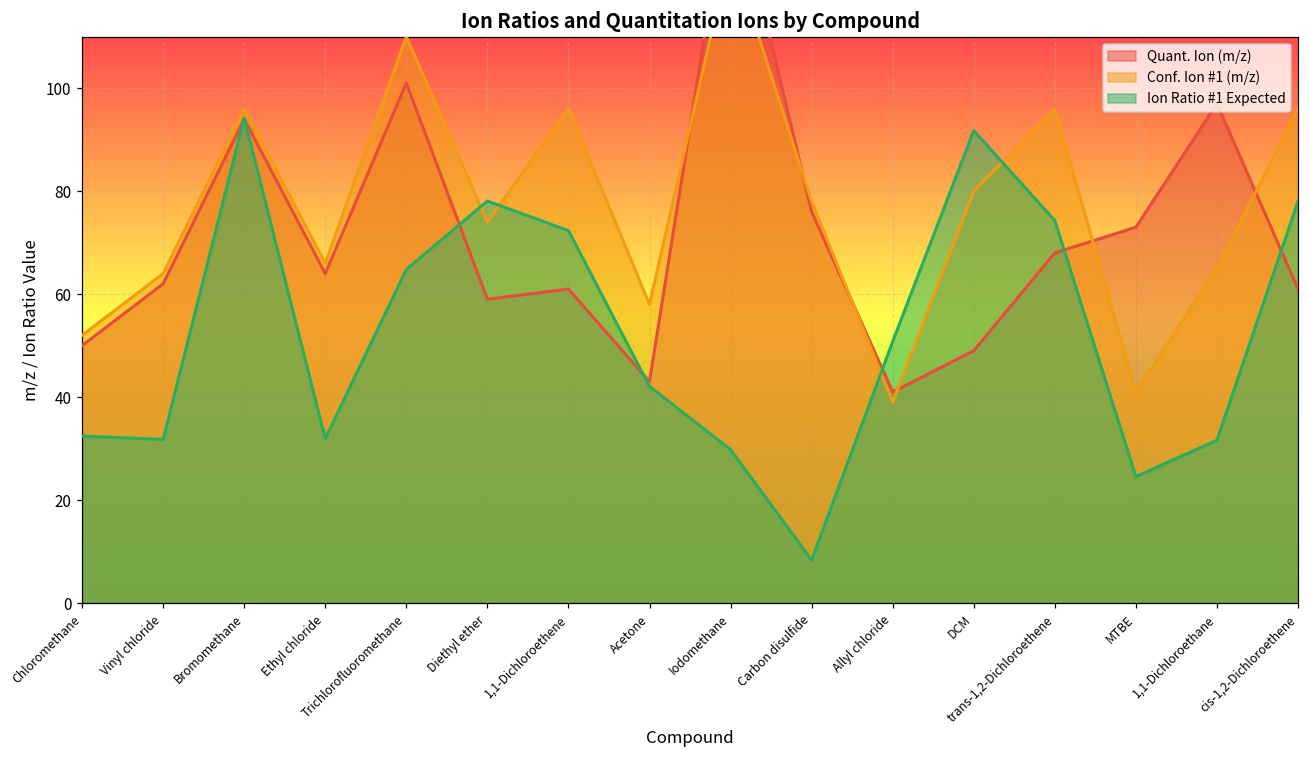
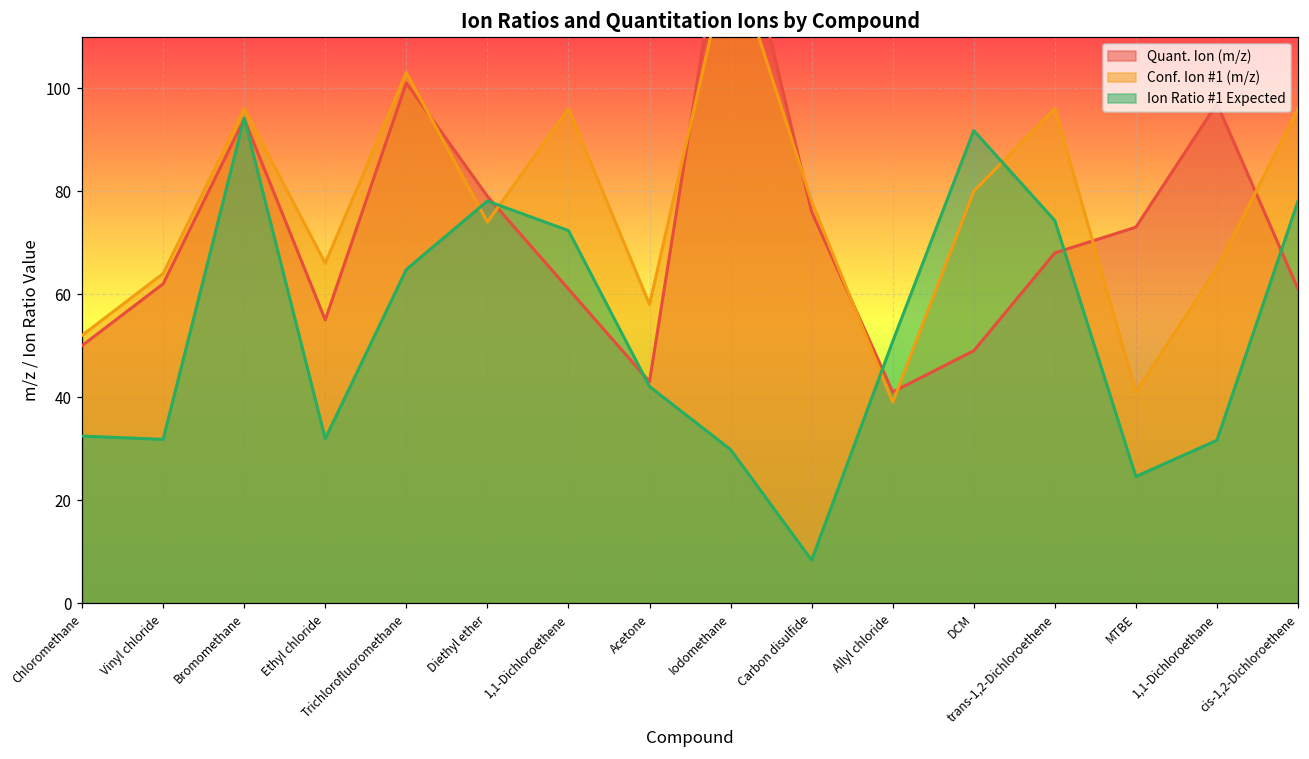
Quant. Ion (m/z), Ethyl chloride: 64 -> 55
Conf. Ion #1 (m/z), Trichlorofluoromethane: 110 -> 103
Quant. Ion (m/z), Diethyl ether: 59 -> 79
